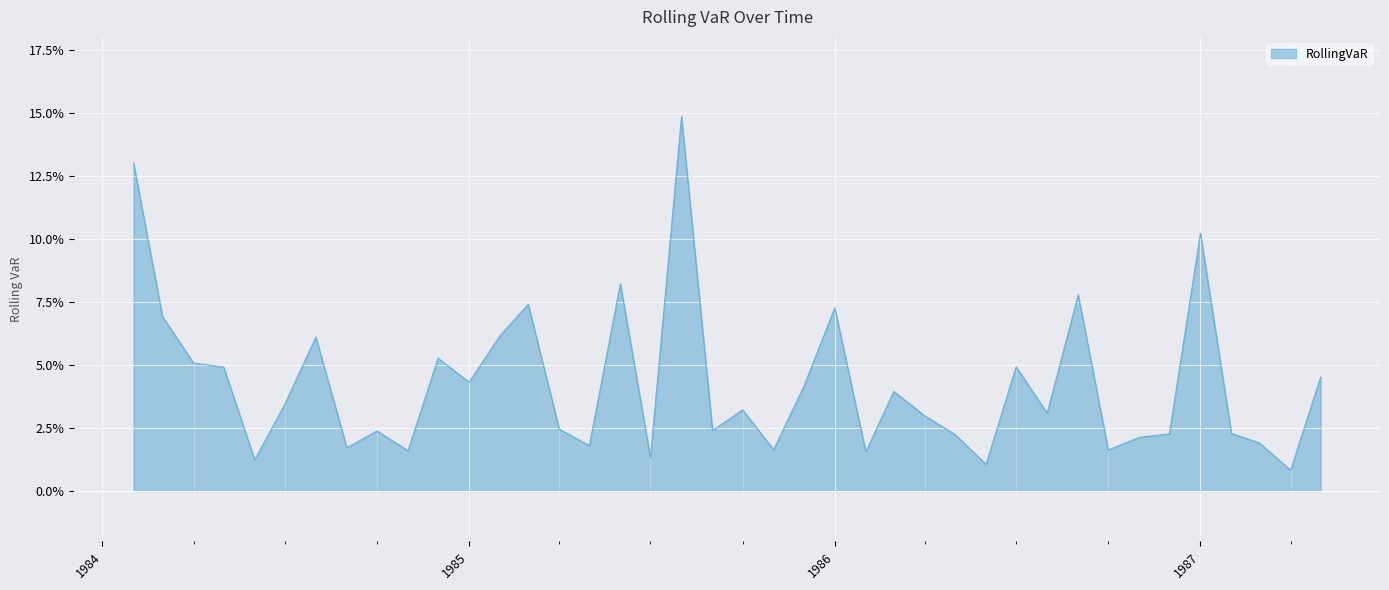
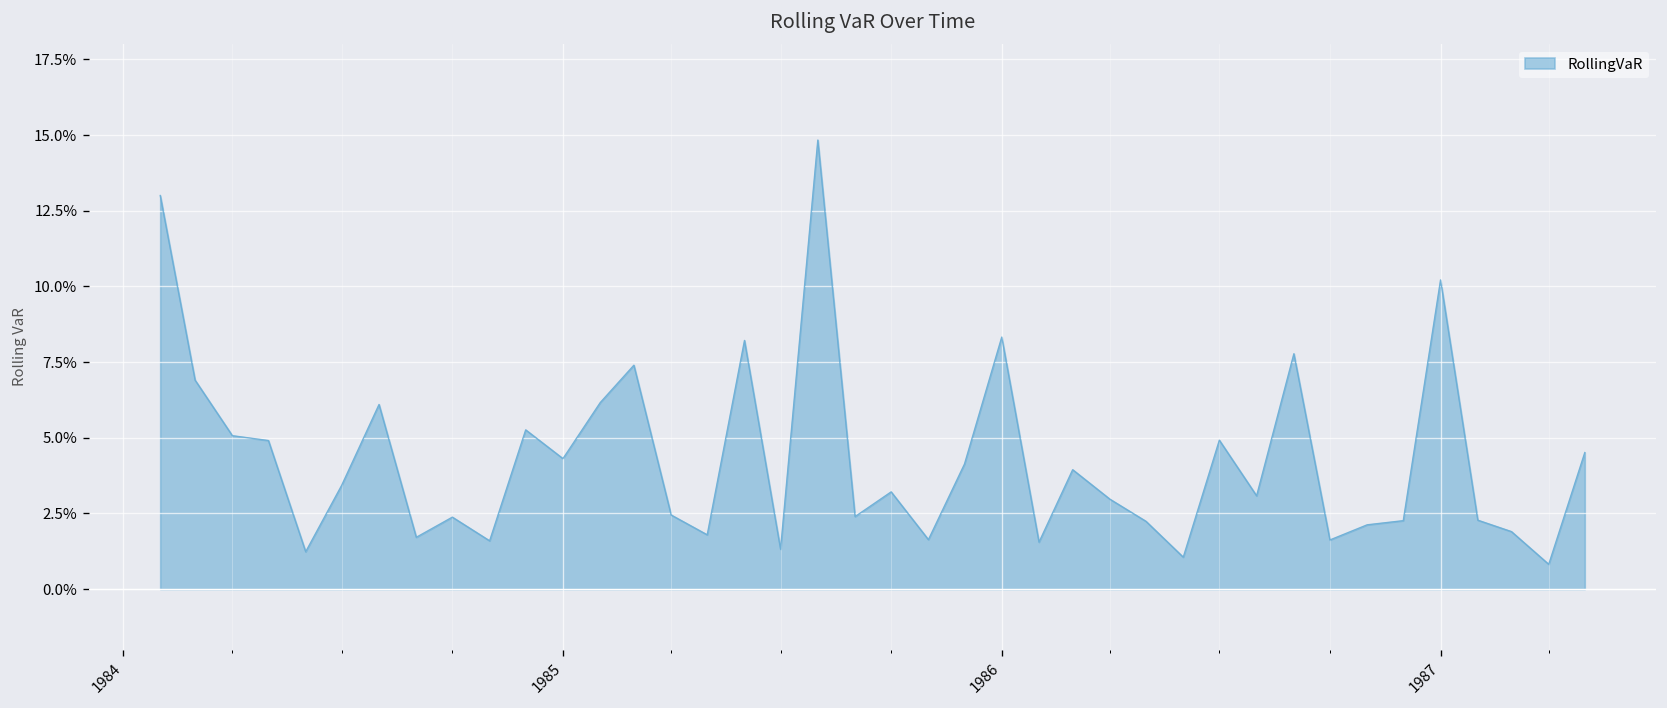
1986: 7.3% -> 8.3%
